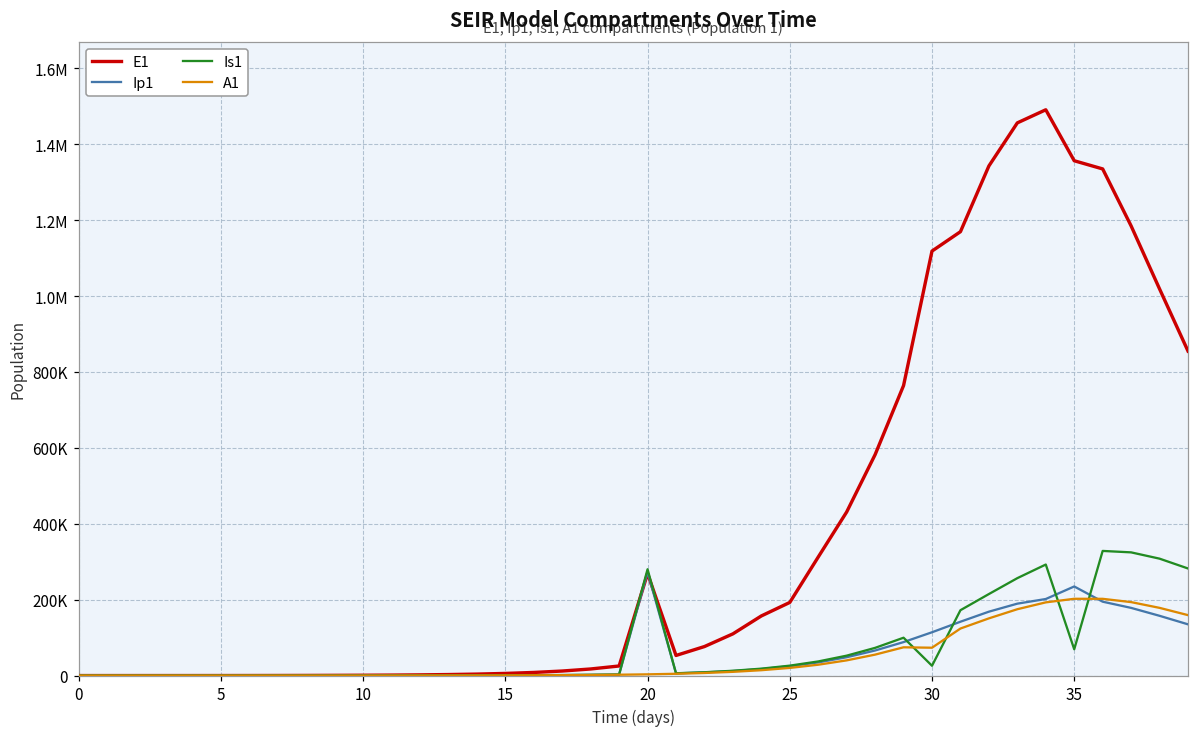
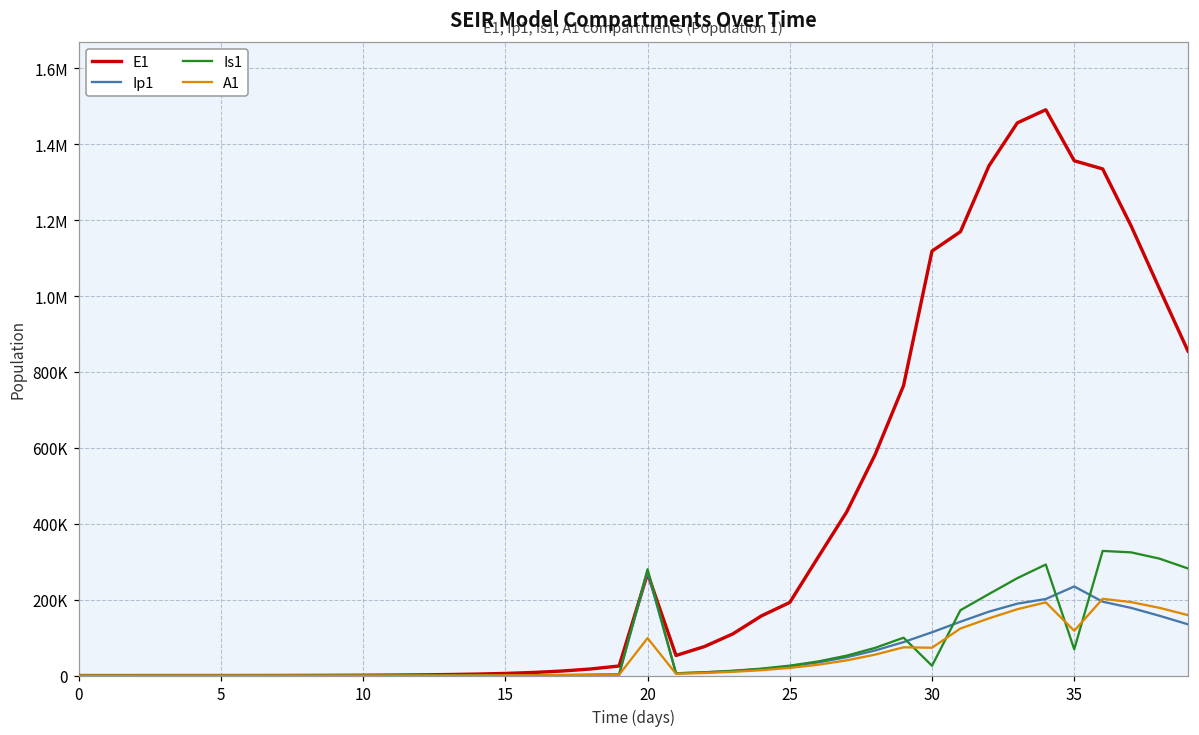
A1, 20: 0 -> 100000
A1, 35: 200000 -> 120000
